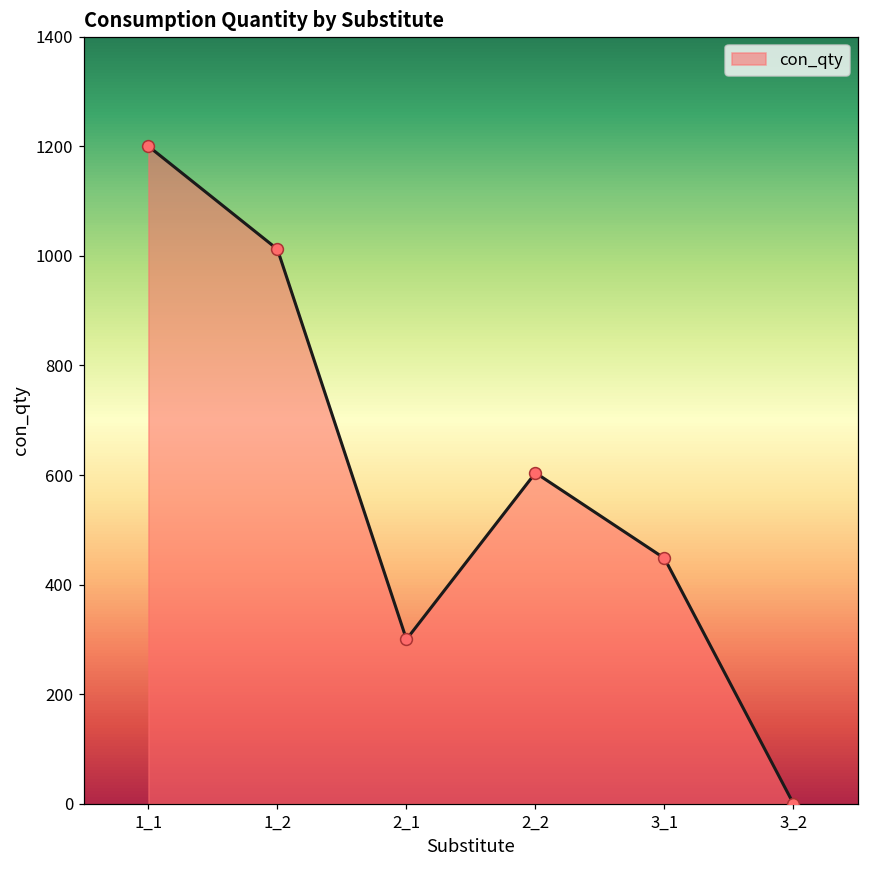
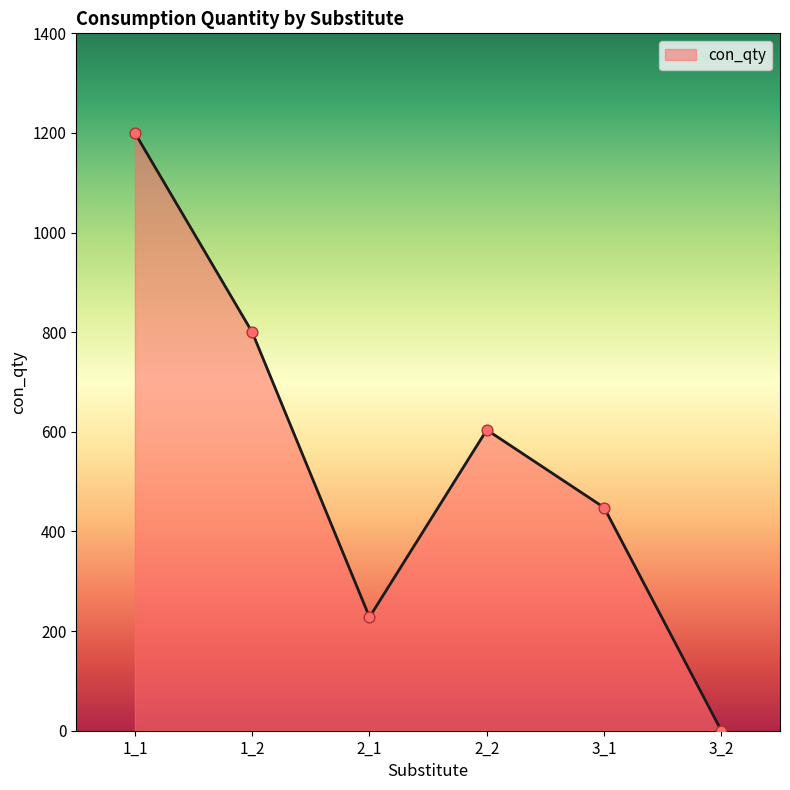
1_2: 1010 -> 800
2_1: 300 -> 230
